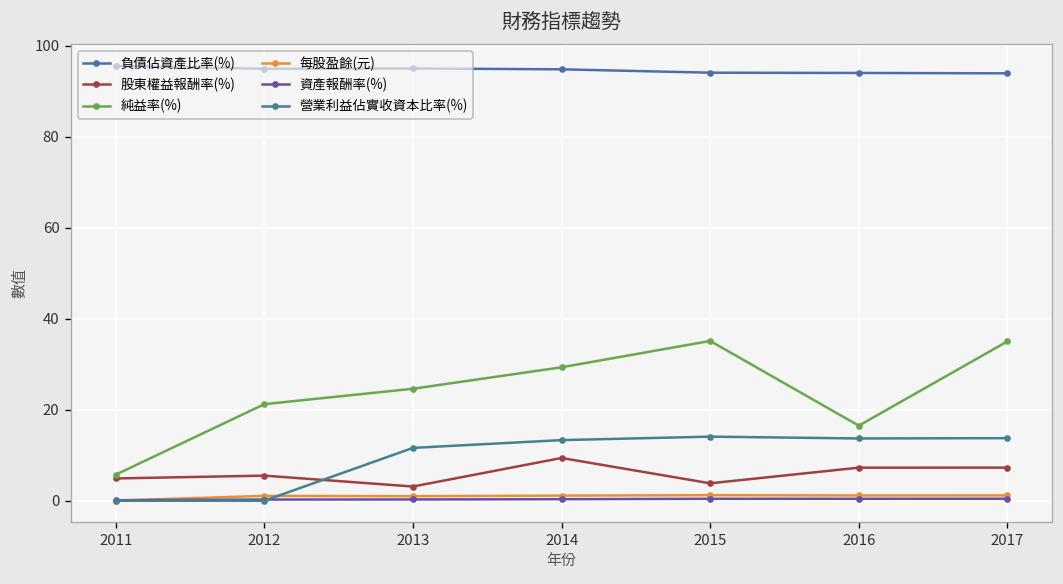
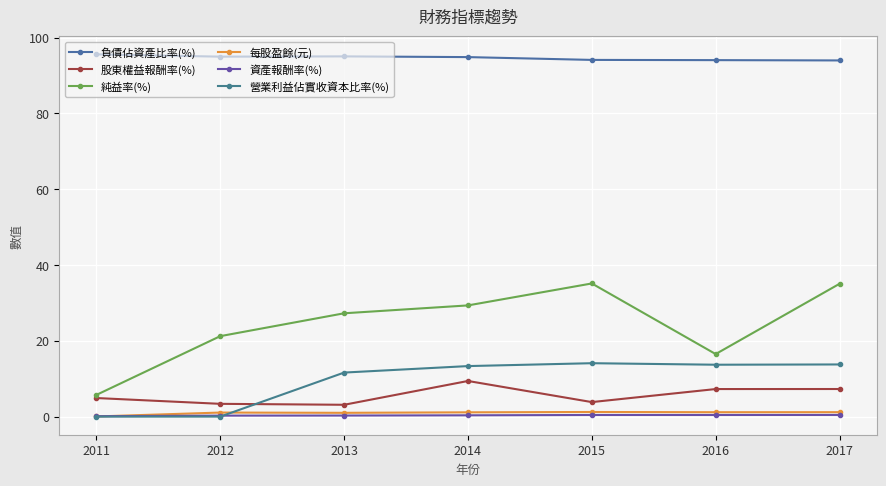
股東權益報酬率(%), 2012: 6 -> 3
純益率(%), 2013: 25 -> 27
